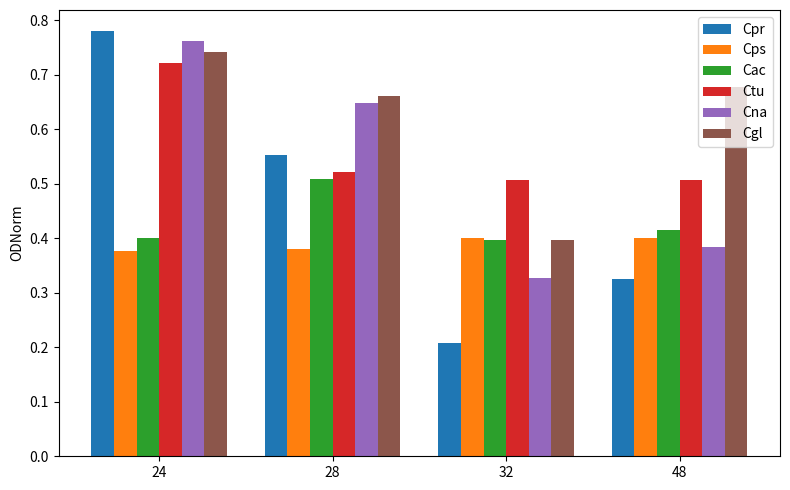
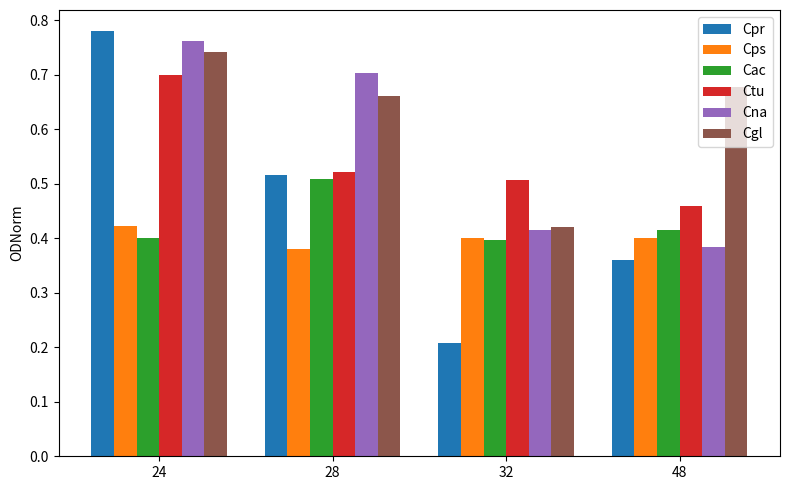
Cps, 24: 0.38 -> 0.42
Ctu, 24: 0.72 -> 0.70
Cpr, 28: 0.55 -> 0.52
Cna, 28: 0.65 -> 0.70
Cna, 32: 0.33 -> 0.42
Cgl, 32: 0.40 -> 0.42
Cpr, 48: 0.33 -> 0.36
Ctu, 48: 0.51 -> 0.46
